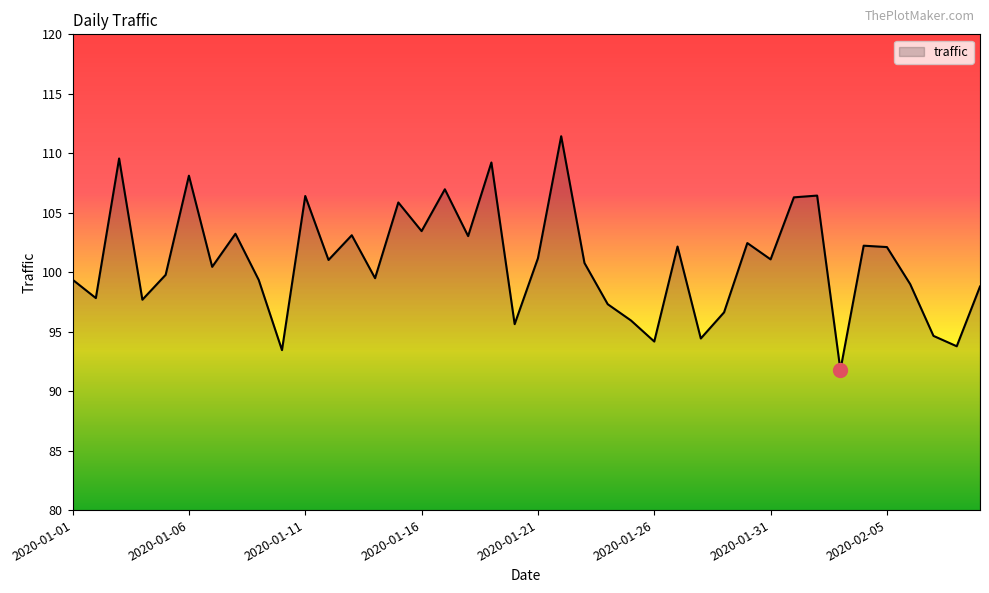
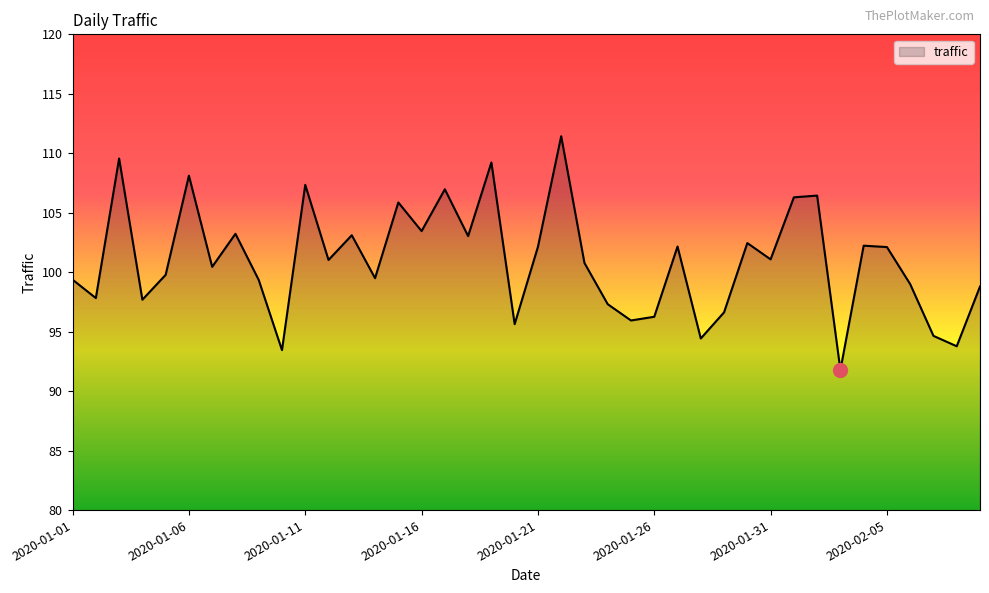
traffic, 2020-01-11: 106.4 -> 107.3
traffic, 2020-01-21: 101.2 -> 102.1
traffic, 2020-01-26: 94.2 -> 96.3
